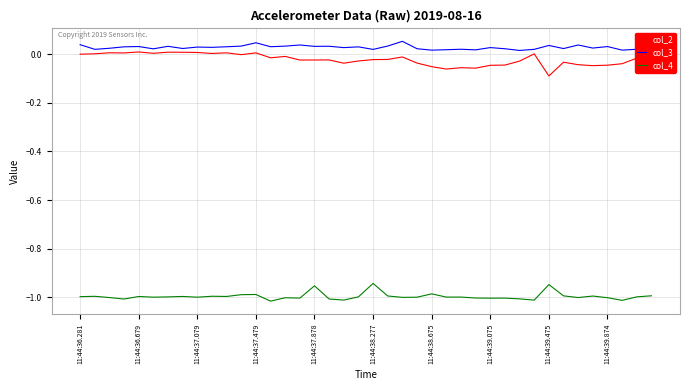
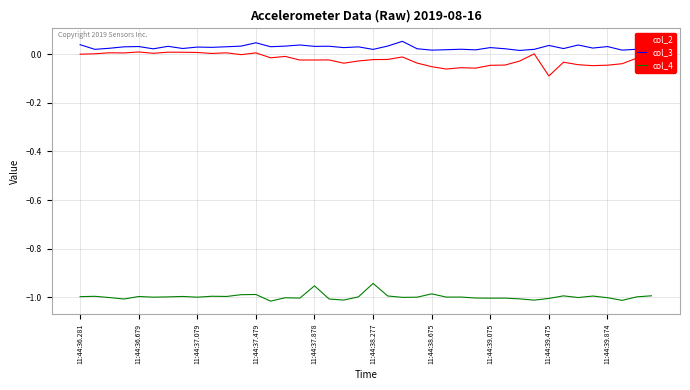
col_4, 11:44:39.475: -0.95 -> -1.00
